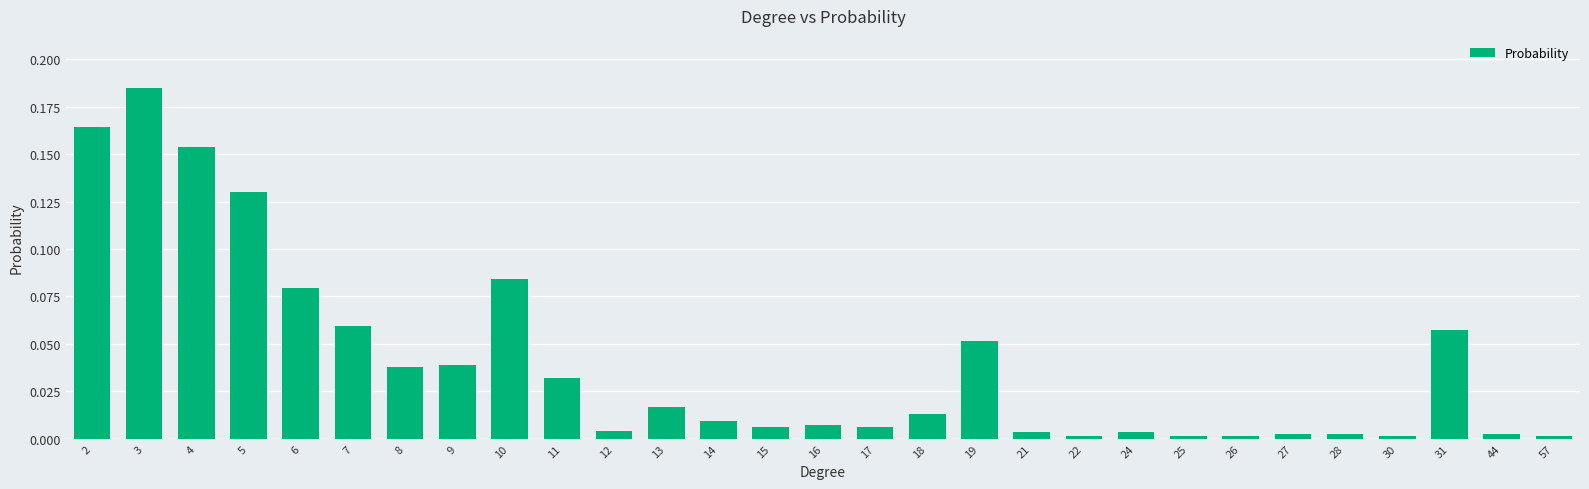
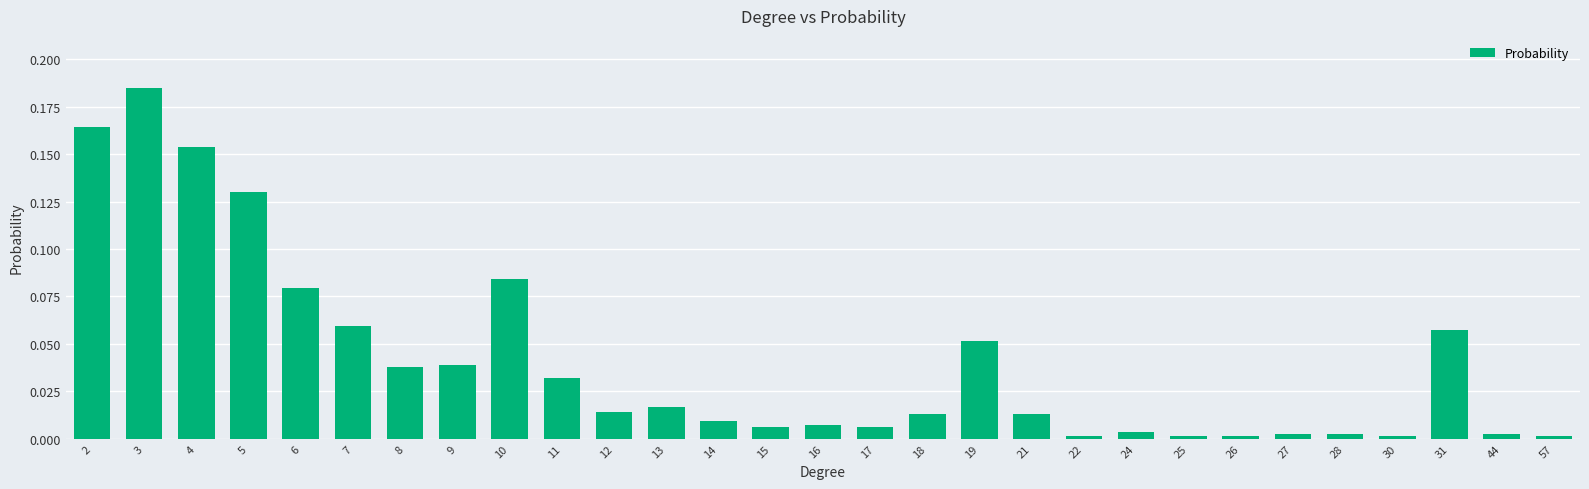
12: 0.004 -> 0.014
21: 0.004 -> 0.013
